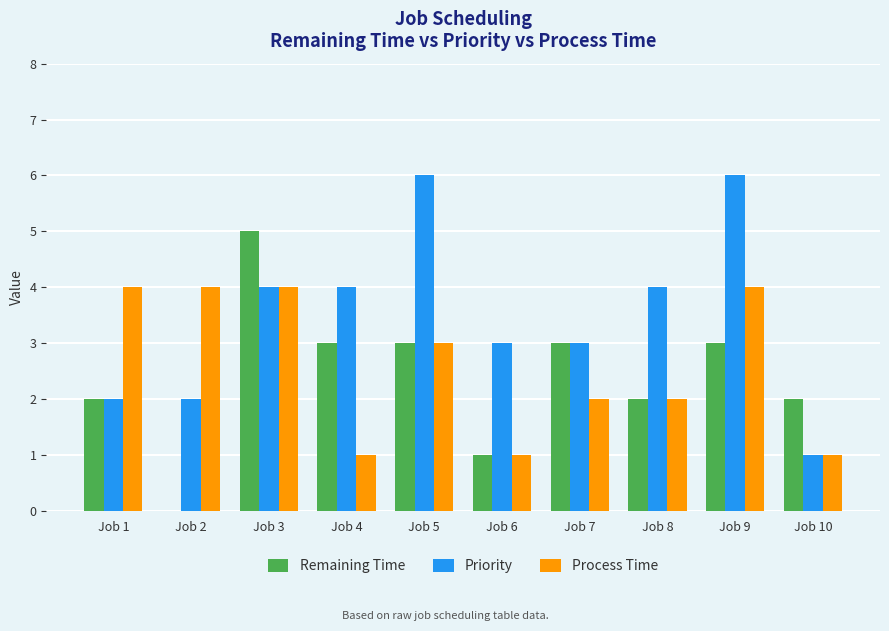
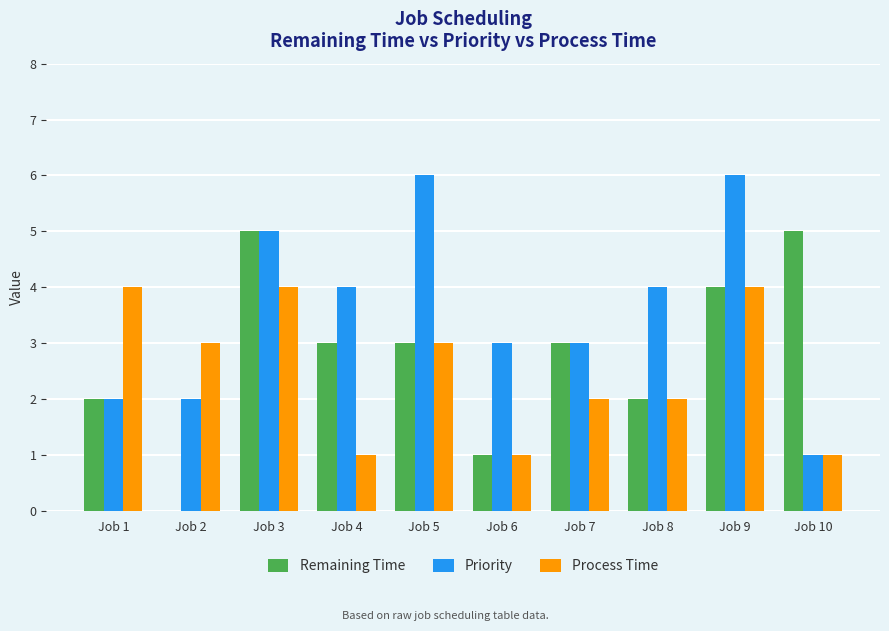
Process Time, Job 2: 4 -> 3
Priority, Job 3: 4 -> 5
Remaining Time, Job 9: 3 -> 4
Remaining Time, Job 10: 2 -> 5
